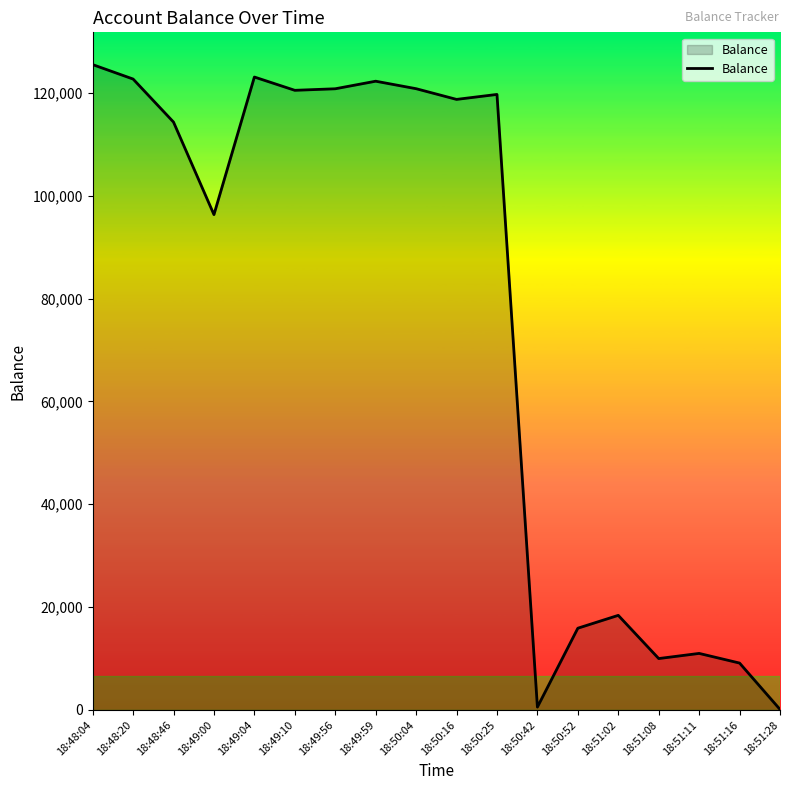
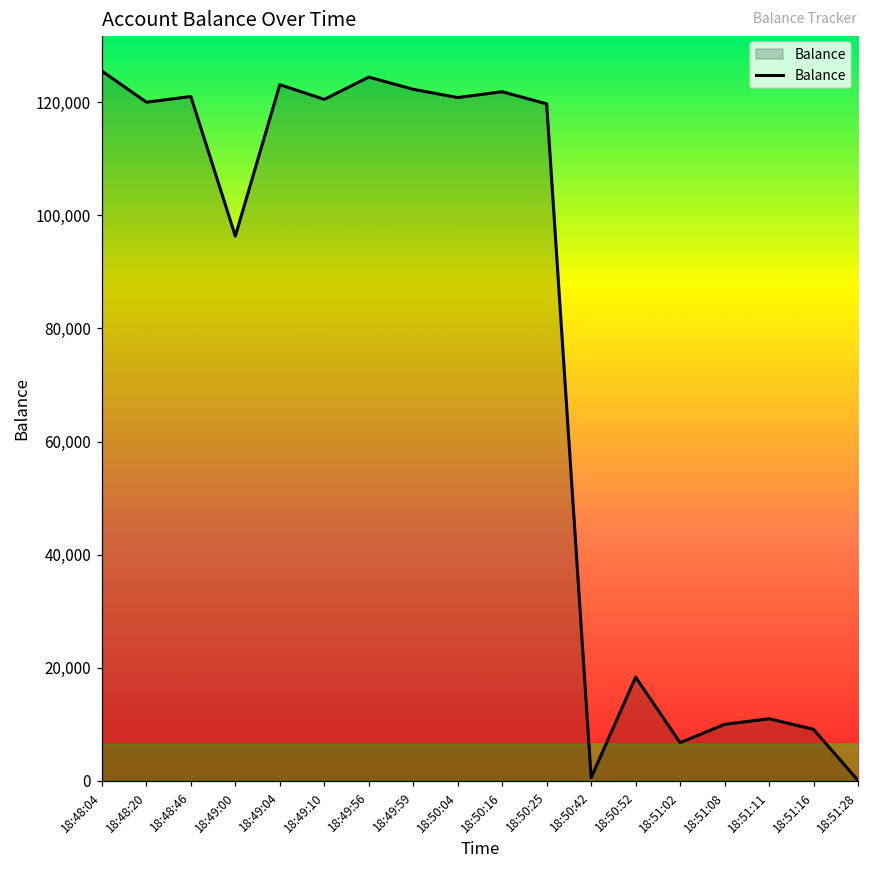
18:48:20: 123,000 -> 120,000
18:48:46: 114,000 -> 121,000
18:49:56: 121,000 -> 124,000
18:50:16: 119,000 -> 122,000
18:50:52: 16,000 -> 18,000
18:51:02: 18,000 -> 7,000
